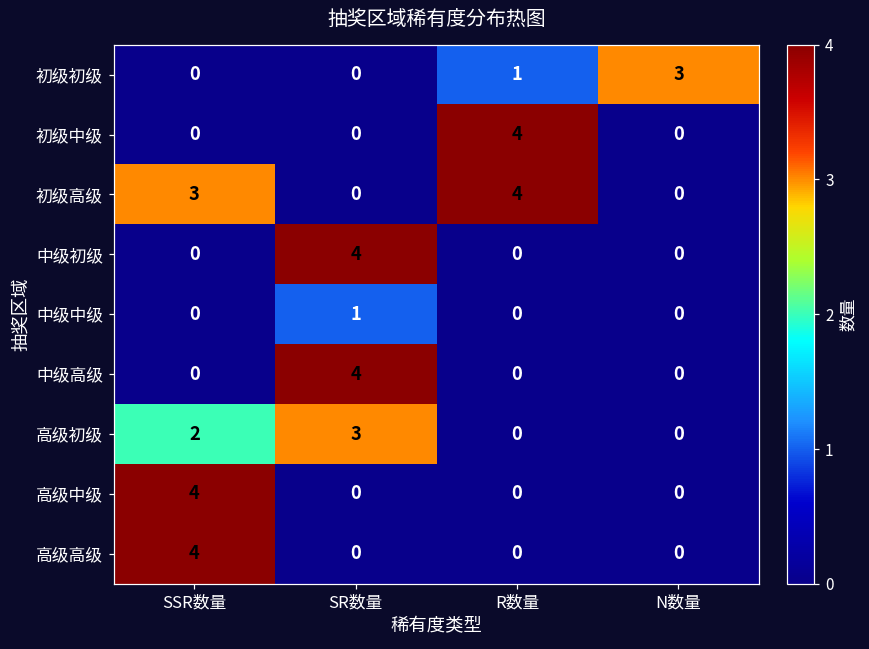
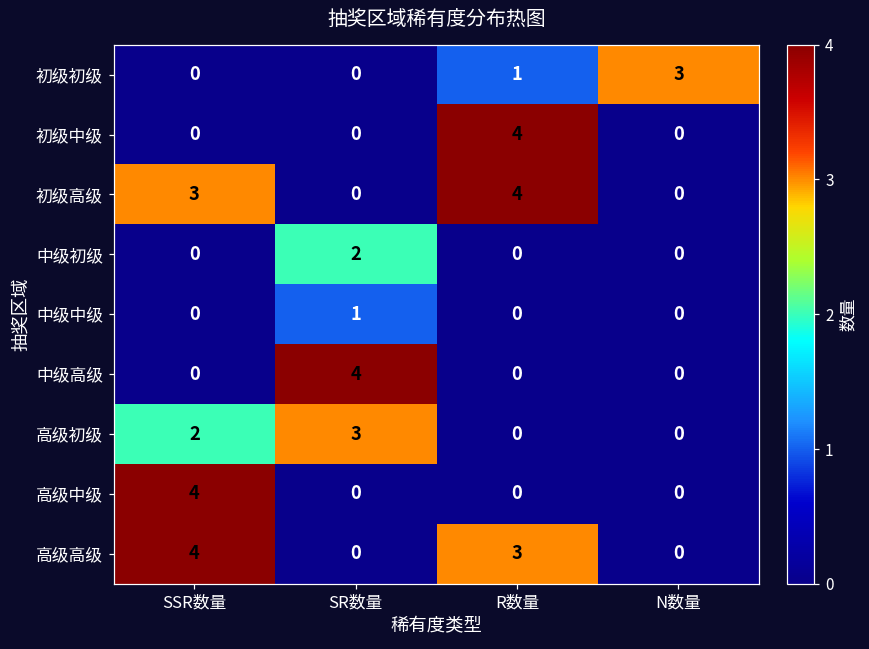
中级初级, SR数量: 4 -> 2
高级高级, R数量: 0 -> 3
